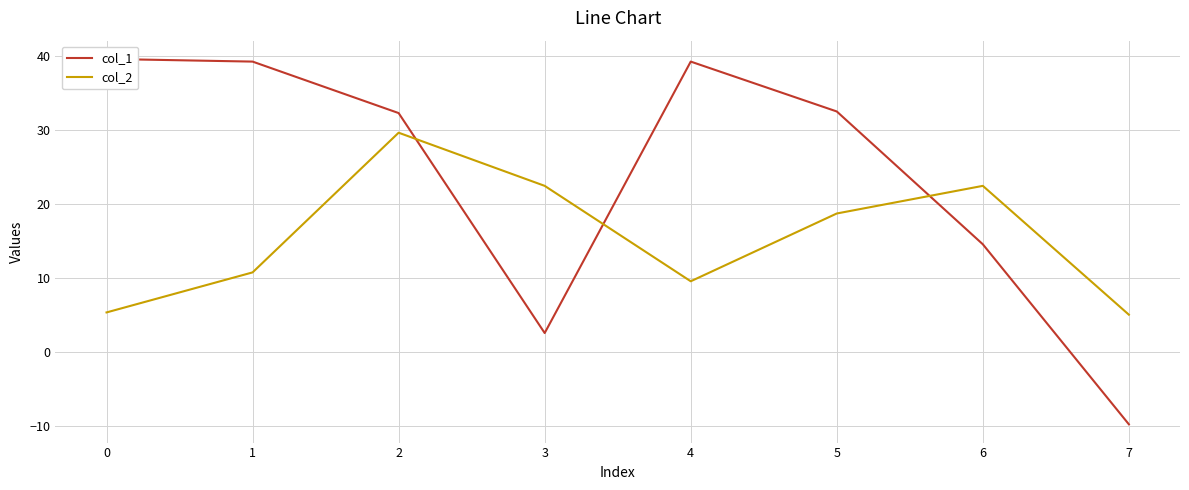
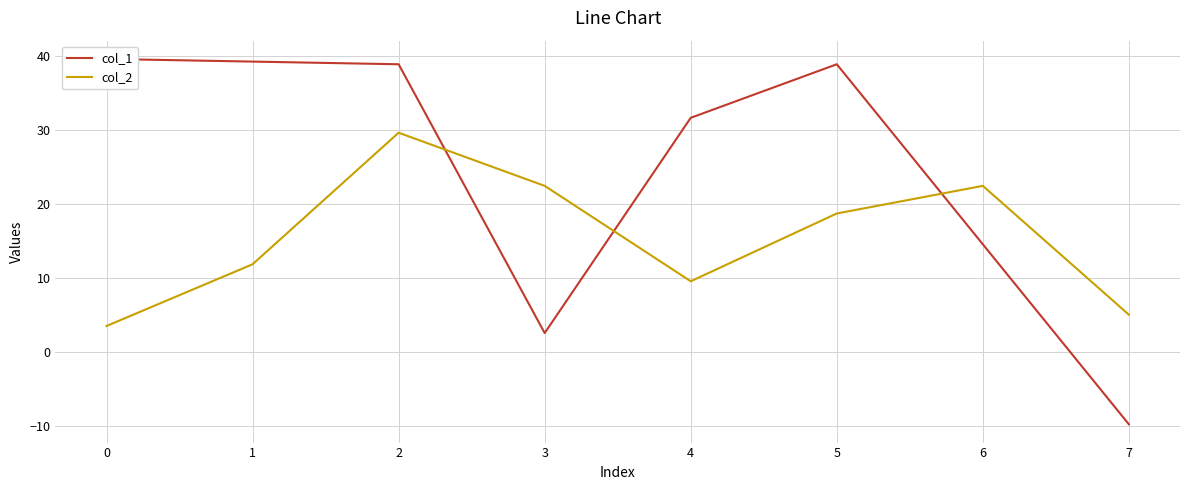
col_2, 0: 5 -> 4
col_2, 1: 11 -> 12
col_1, 2: 32 -> 39
col_1, 4: 39 -> 32
col_1, 5: 33 -> 39
